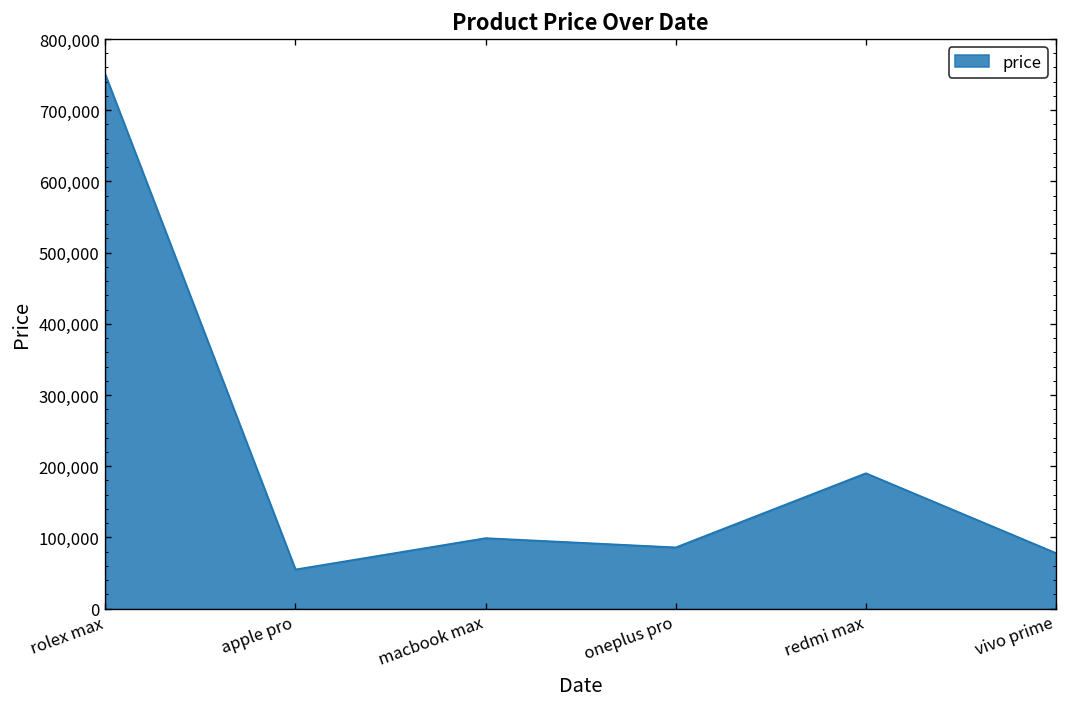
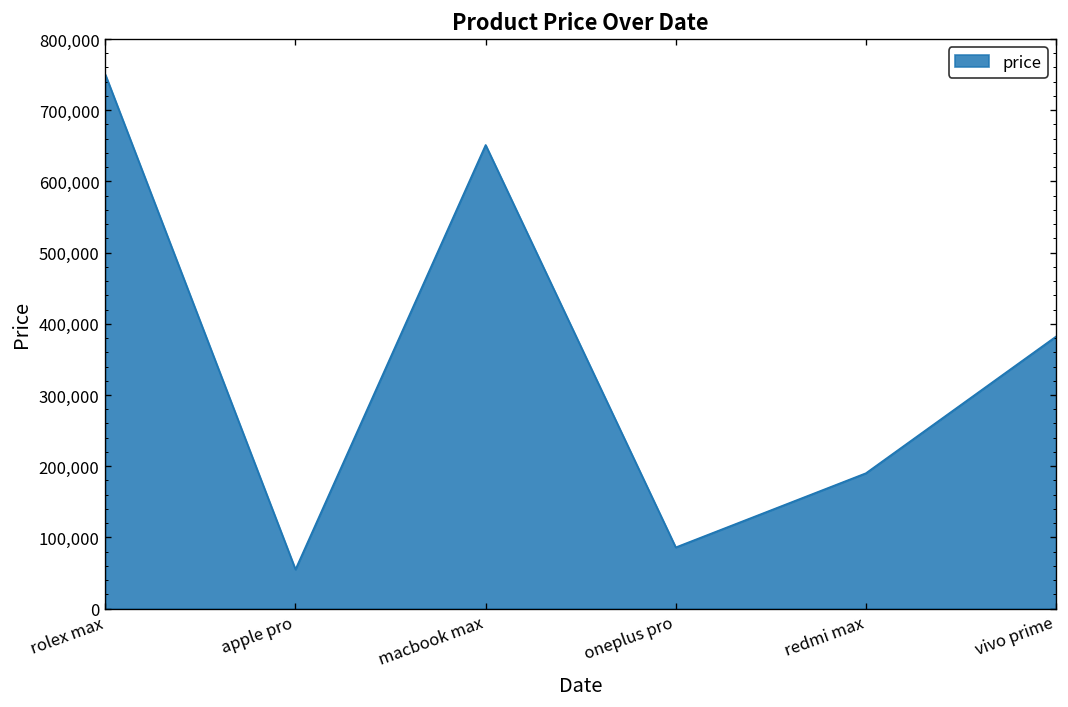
macbook max: 100,000 -> 650,000
vivo prime: 80,000 -> 380,000
